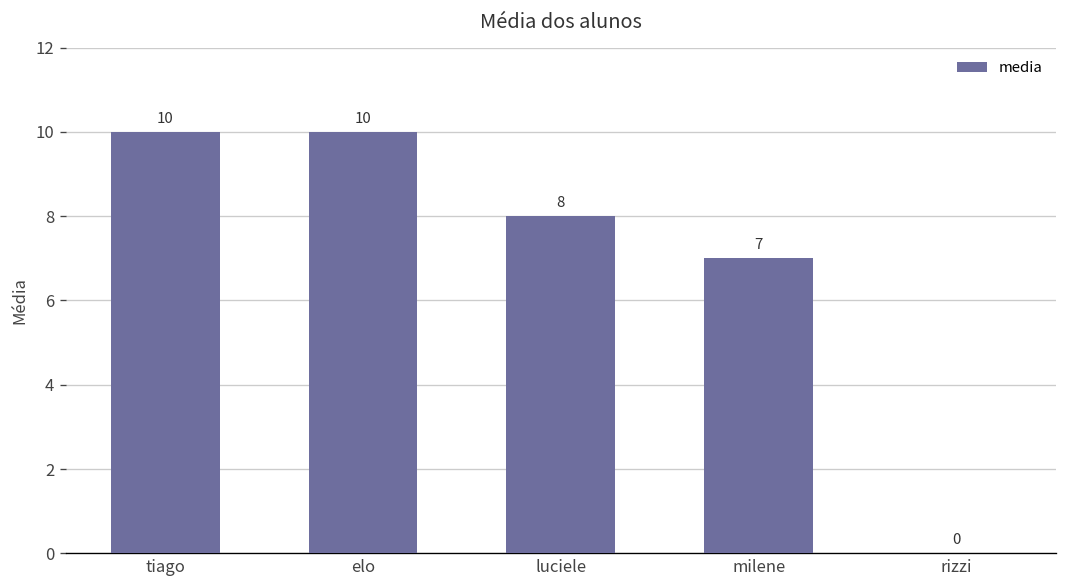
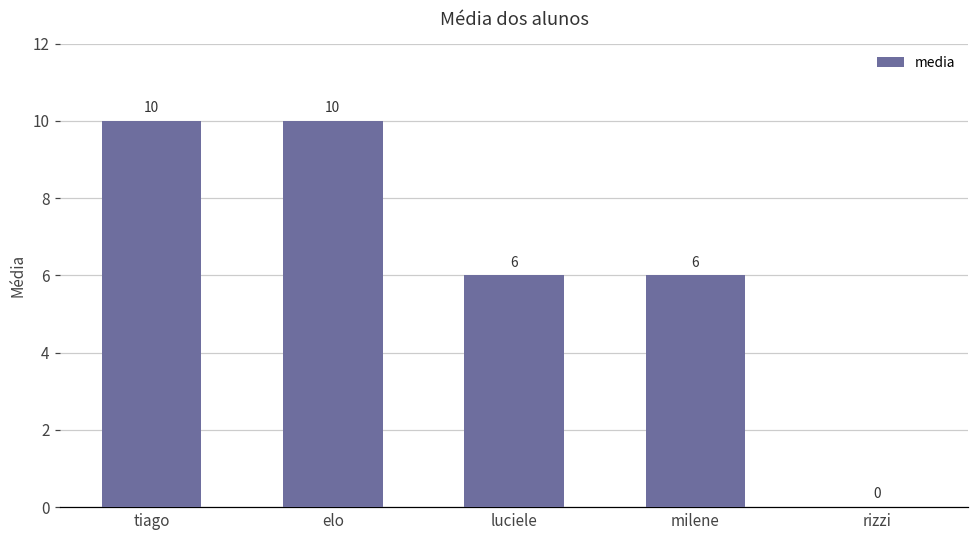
luciele: 8 -> 6
milene: 7 -> 6
